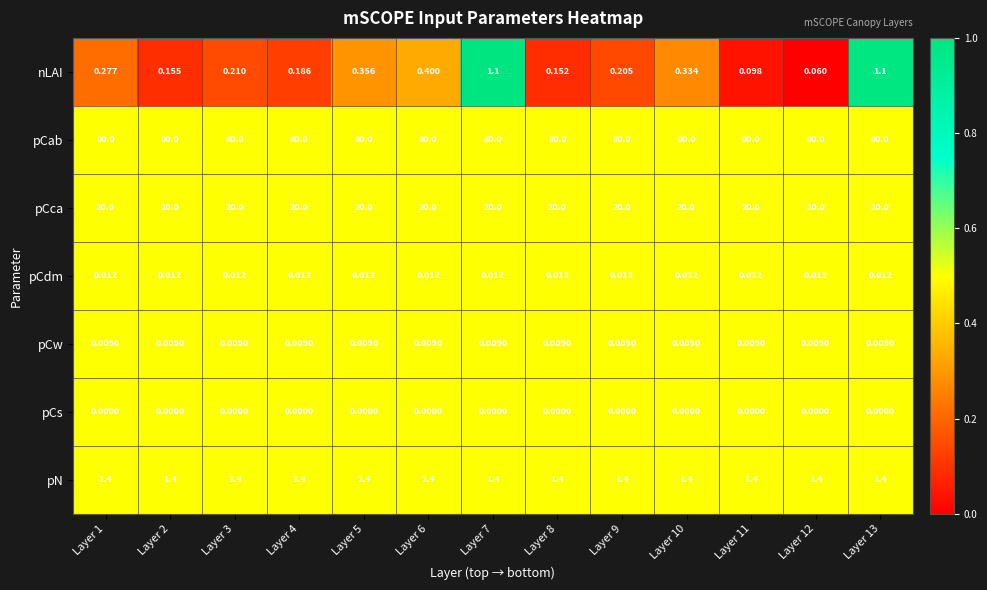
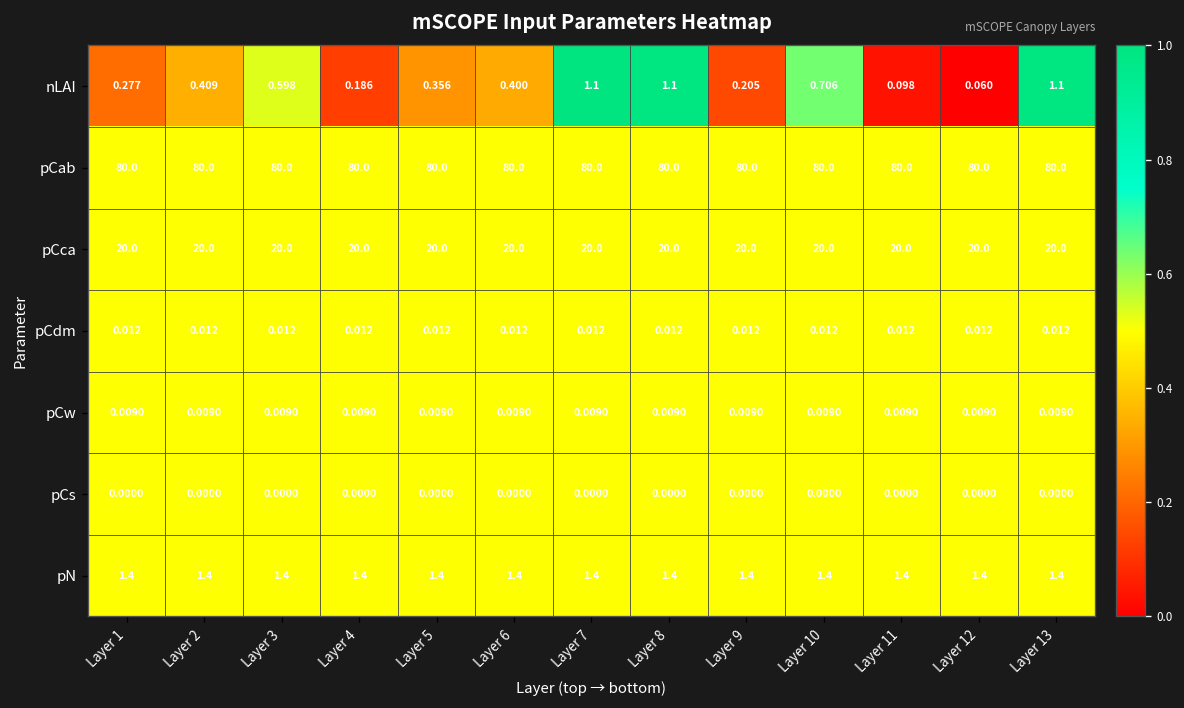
nLAI, Layer 2: 0.155 -> 0.409
nLAI, Layer 3: 0.210 -> 0.598
nLAI, Layer 8: 0.152 -> 1.1
nLAI, Layer 10: 0.334 -> 0.706
